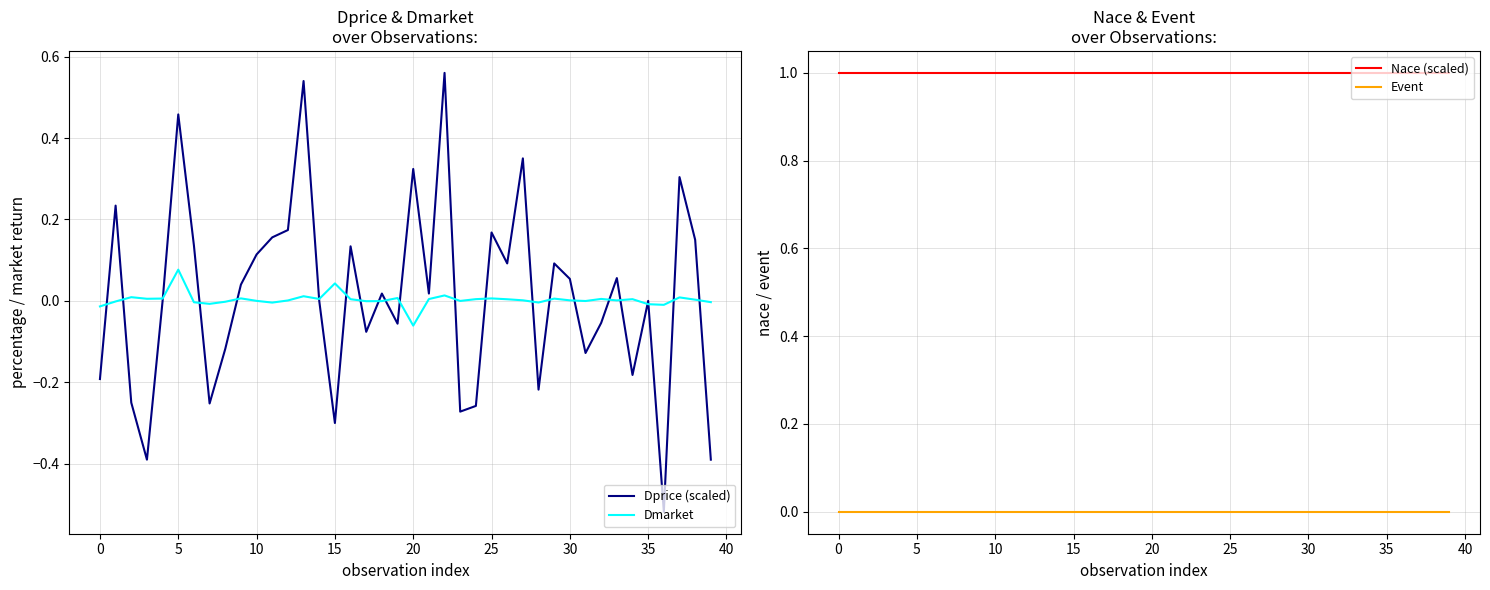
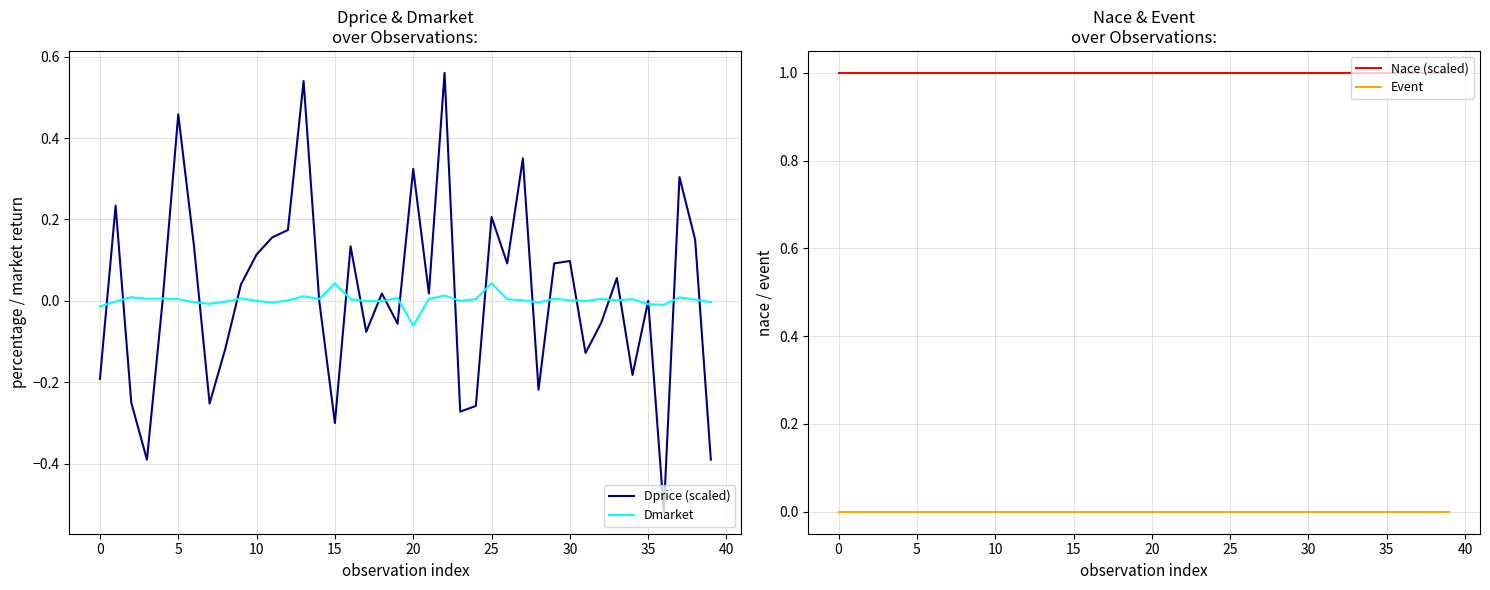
Dprice & Dmarket over Observations:, Dmarket, 5: 0.08 -> 0.00
Dprice & Dmarket over Observations:, Dprice (scaled), 25: 0.17 -> 0.21
Dprice & Dmarket over Observations:, Dmarket, 25: 0.01 -> 0.04
Dprice & Dmarket over Observations:, Dprice (scaled), 30: 0.05 -> 0.10
